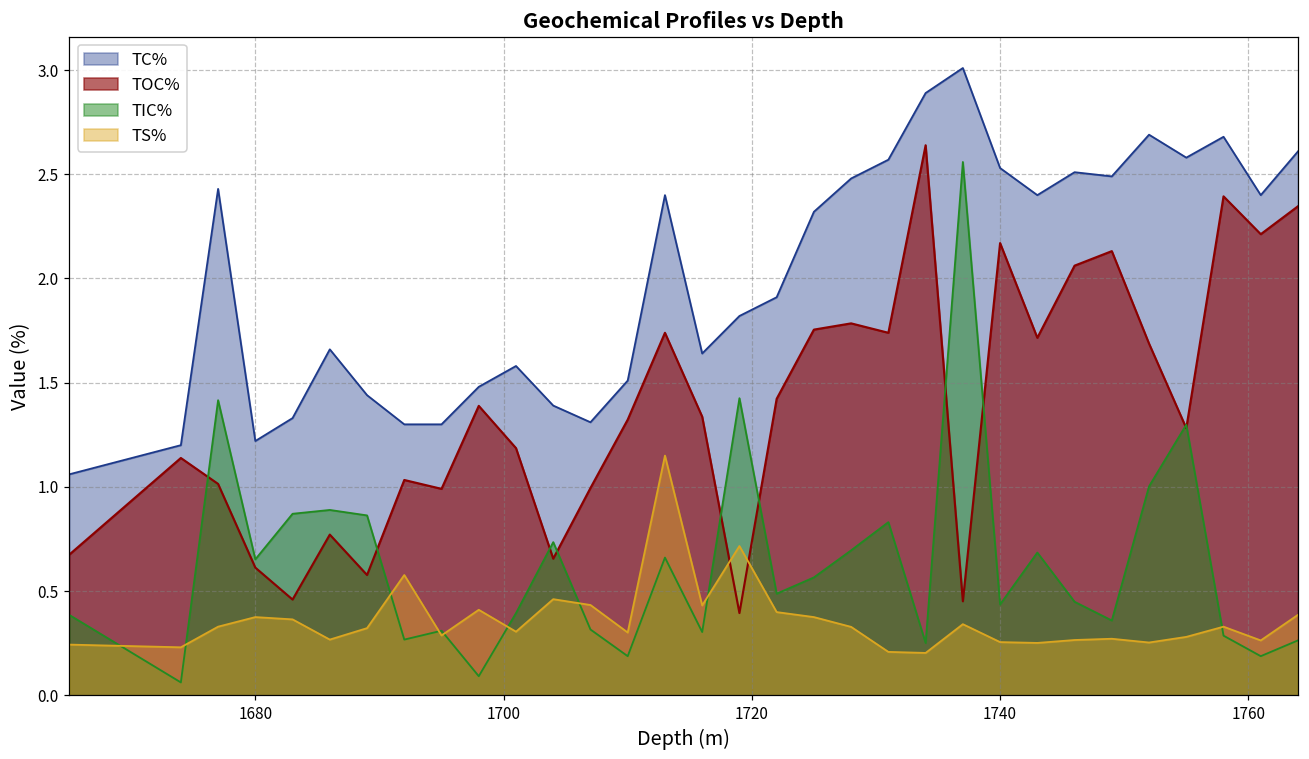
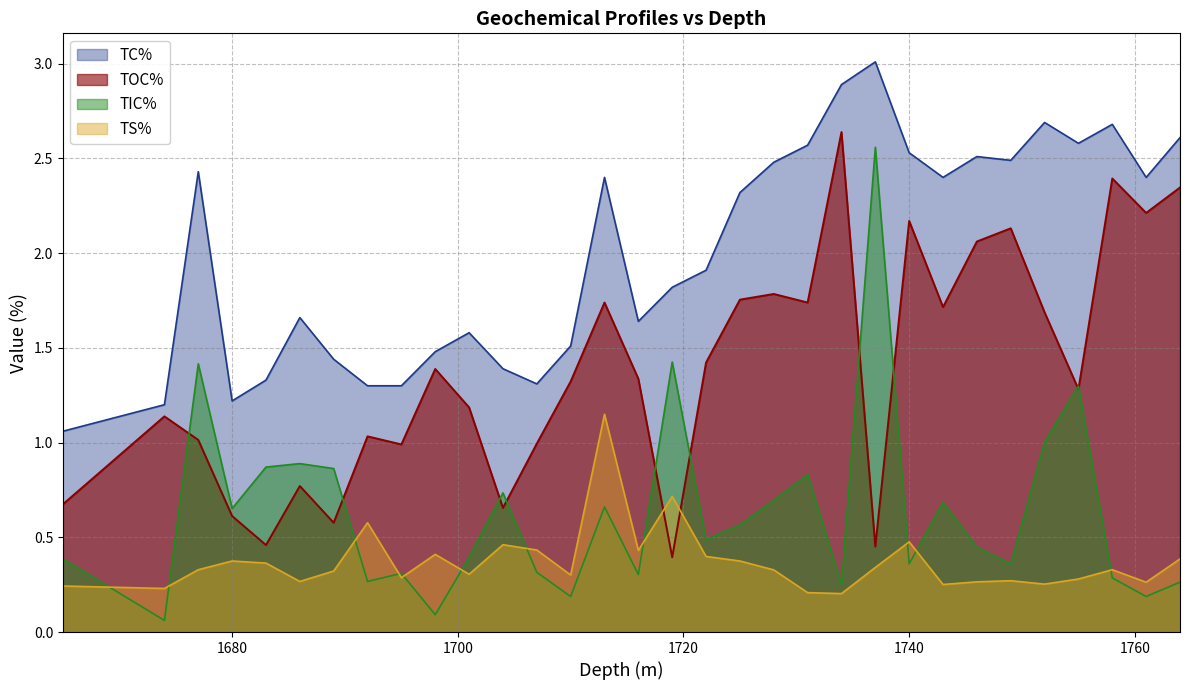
TIC%, 1740: 0.44 -> 0.36
TS%, 1740: 0.26 -> 0.48
